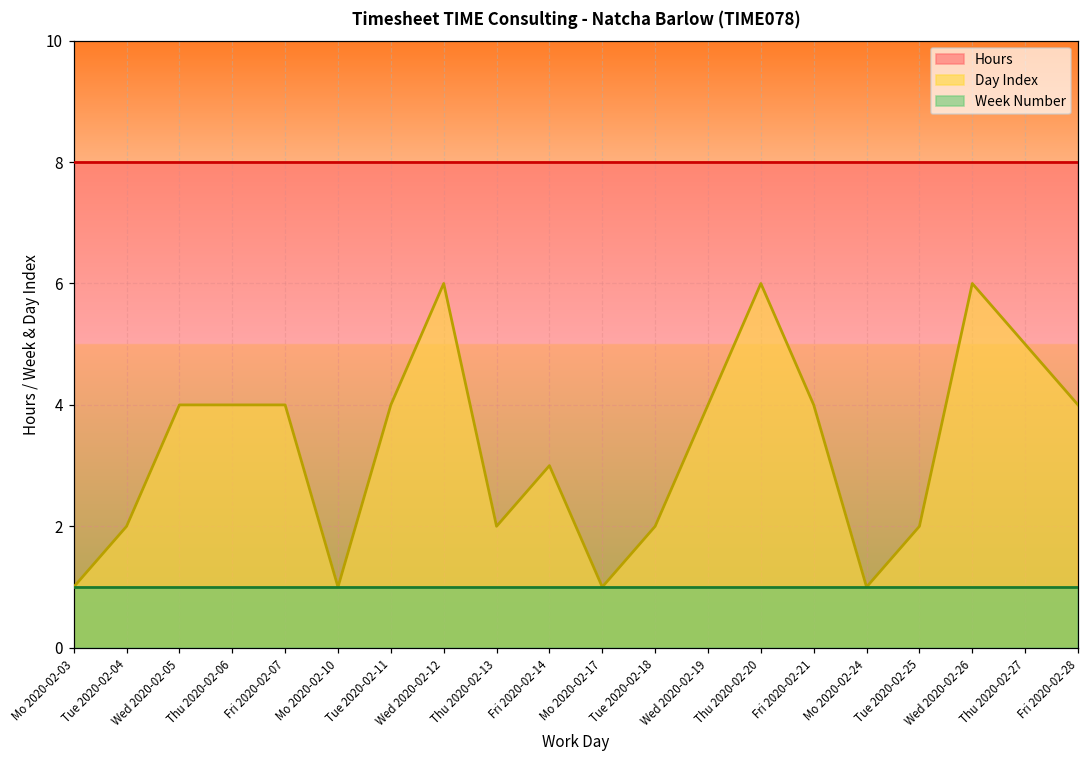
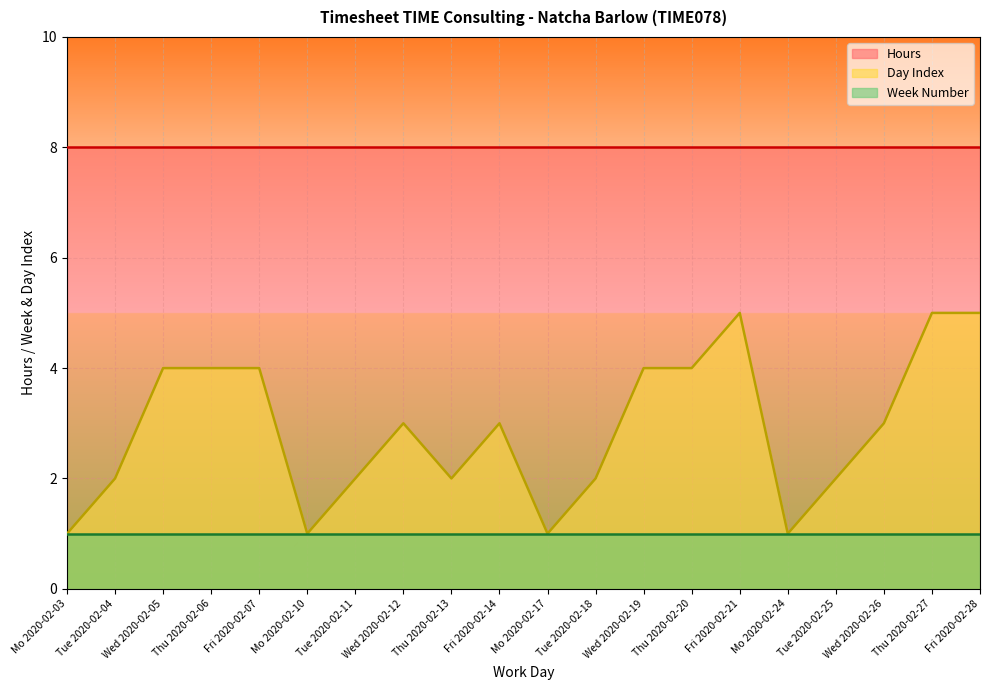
Day Index, Tue 2020-02-11: 4 -> 2
Day Index, Wed 2020-02-12: 6 -> 3
Day Index, Thu 2020-02-20: 6 -> 4
Day Index, Fri 2020-02-21: 4 -> 5
Day Index, Wed 2020-02-26: 6 -> 3
Day Index, Fri 2020-02-28: 4 -> 5
